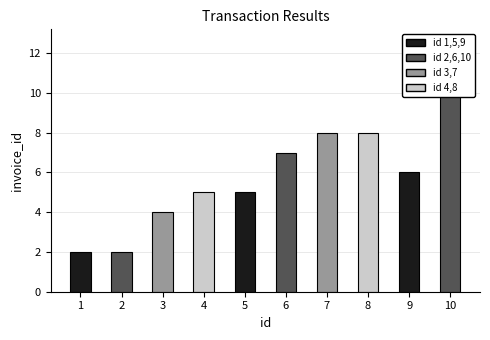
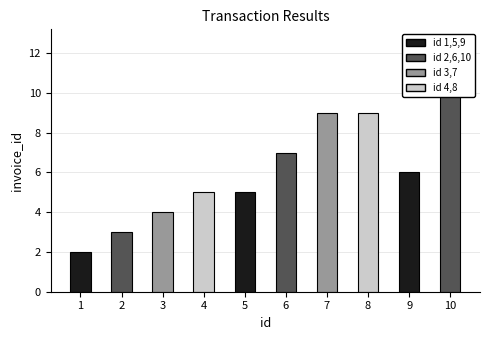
2: 2 -> 3
7: 8 -> 9
8: 8 -> 9
